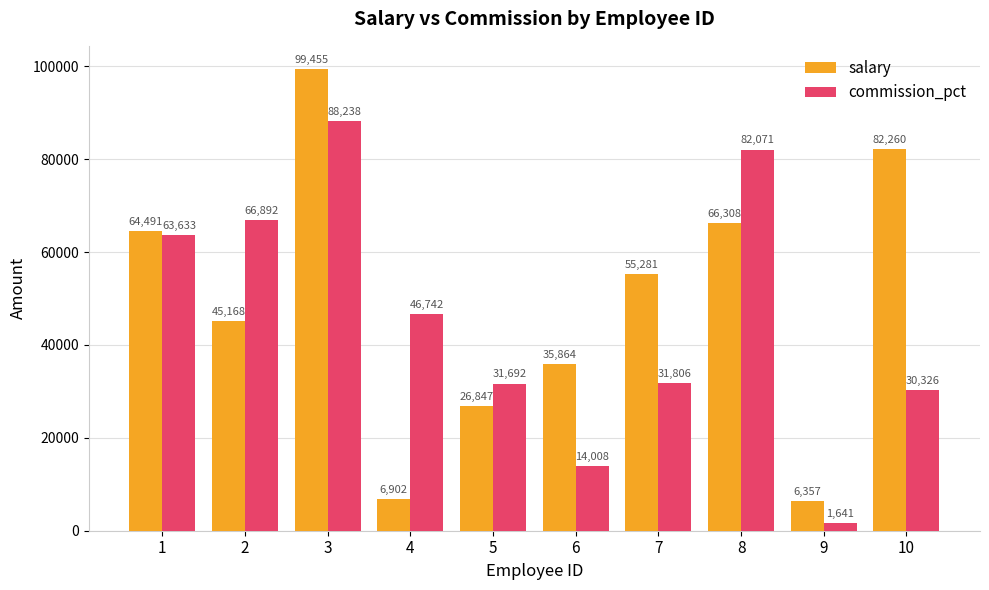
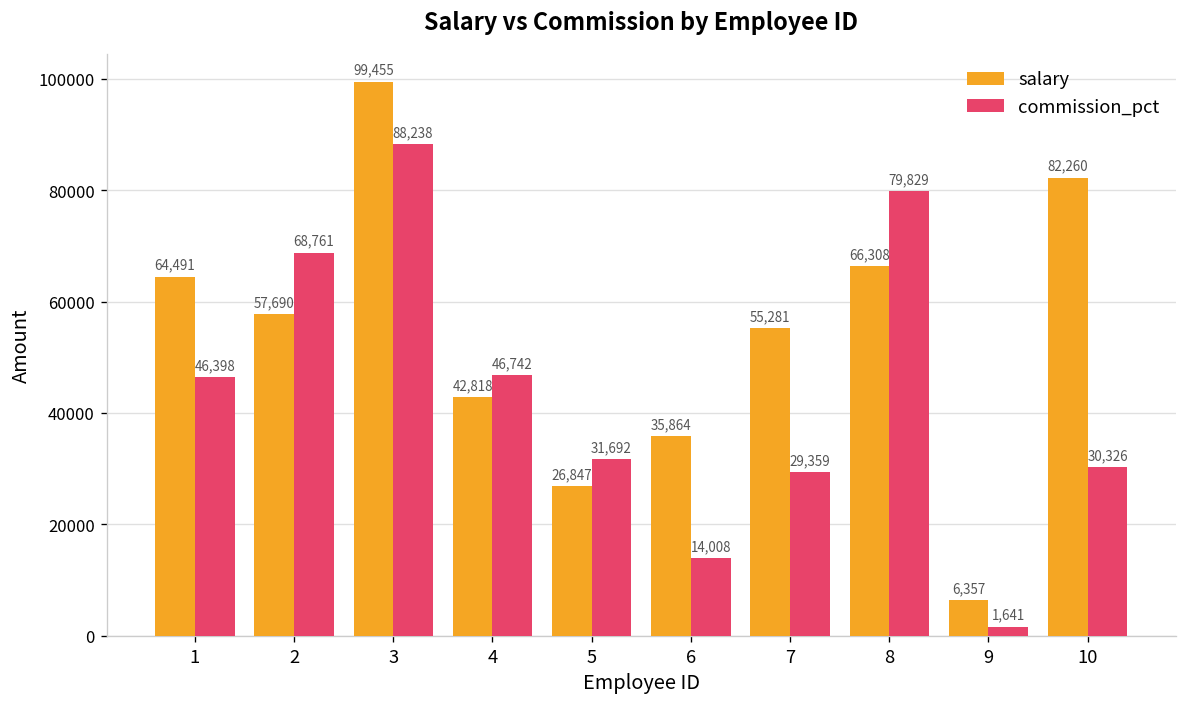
commission_pct, 1: 63,633 -> 46,398
salary, 2: 45,168 -> 57,690
commission_pct, 2: 66,892 -> 68,761
salary, 4: 6,902 -> 42,818
commission_pct, 7: 31,806 -> 29,359
commission_pct, 8: 82,071 -> 79,829
